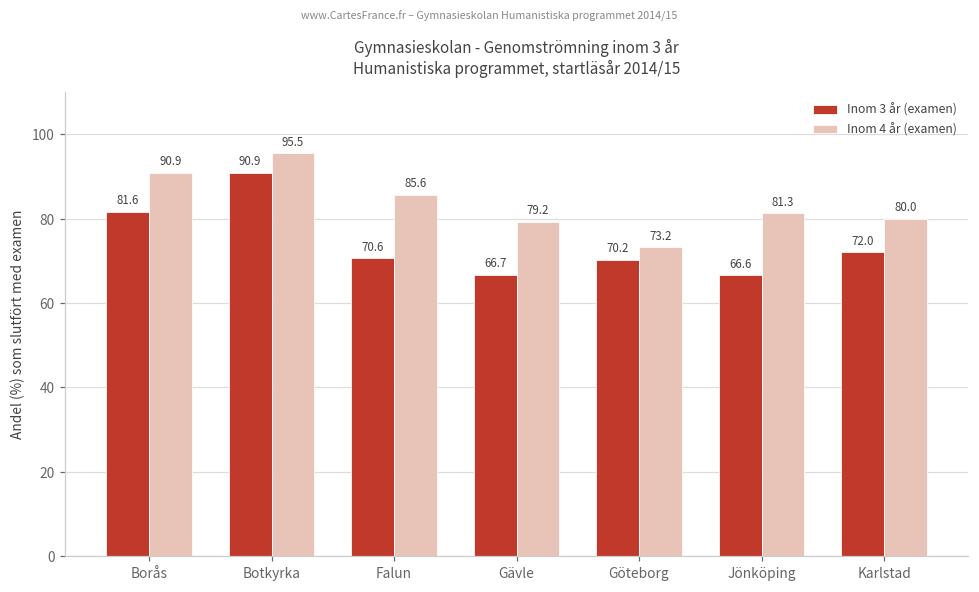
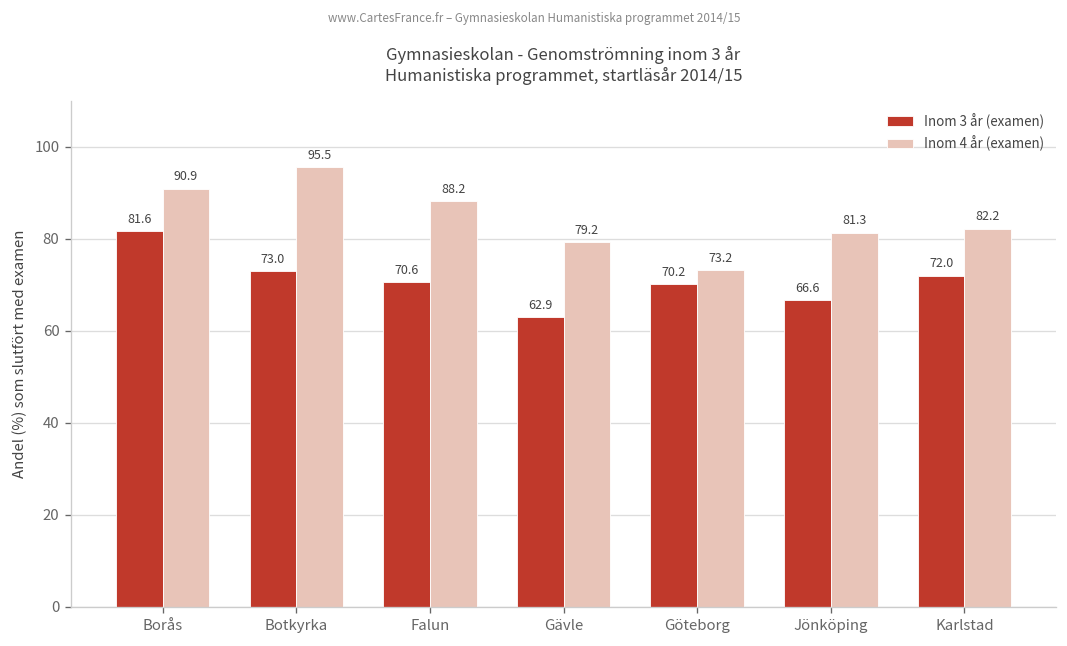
Inom 3 år (examen), Botkyrka: 90.9 -> 73.0
Inom 4 år (examen), Falun: 85.6 -> 88.2
Inom 3 år (examen), Gävle: 66.7 -> 62.9
Inom 4 år (examen), Karlstad: 80.0 -> 82.2
